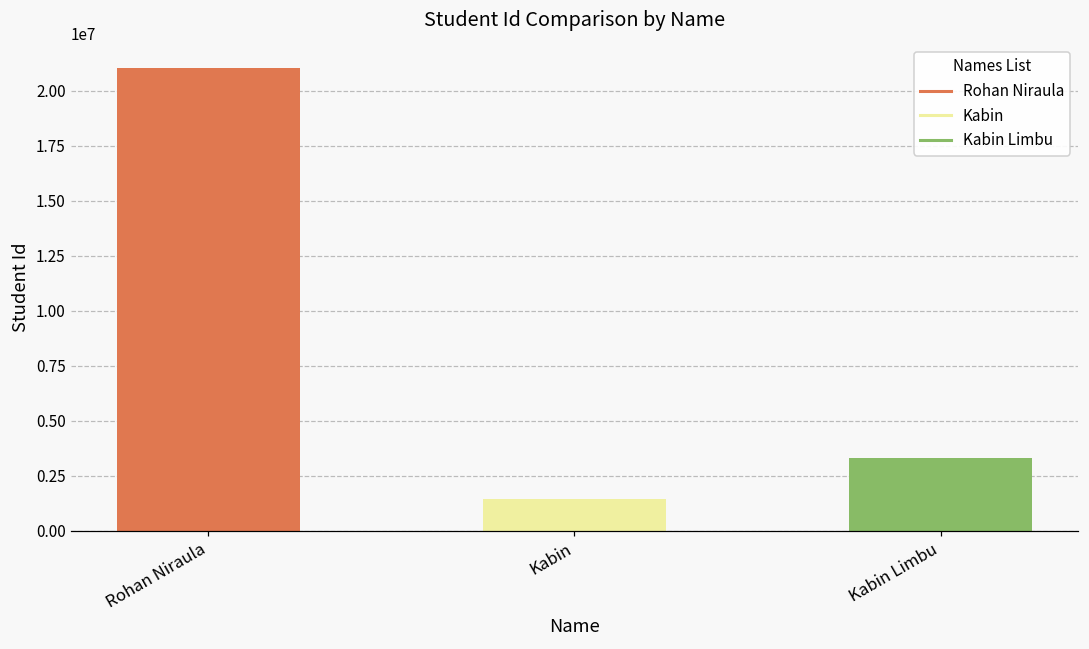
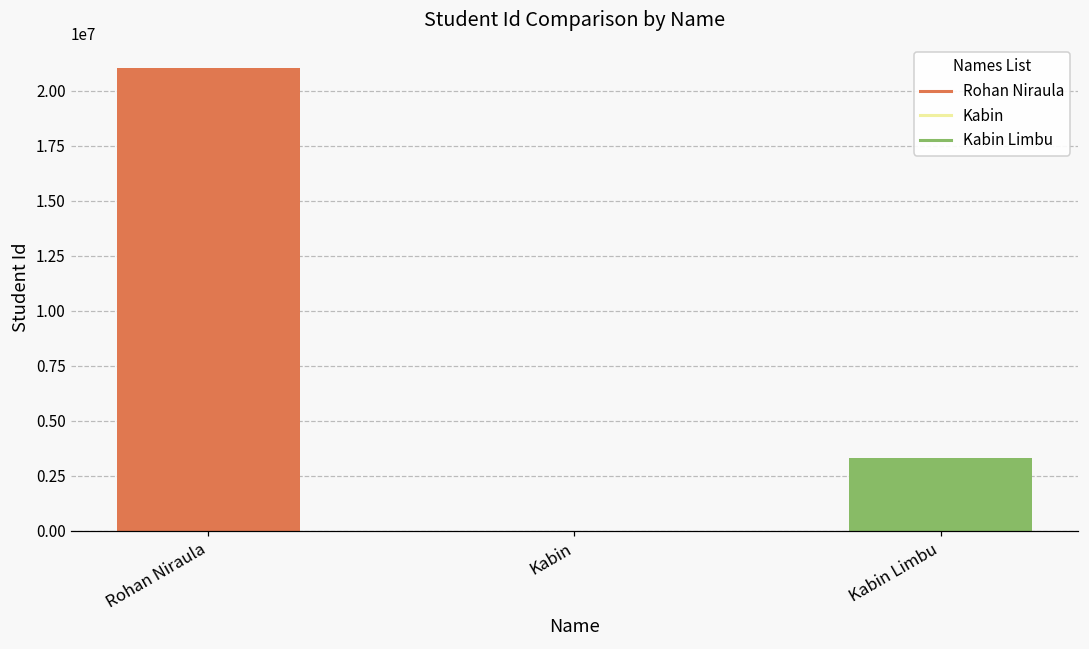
Kabin: 1500000 -> 0
